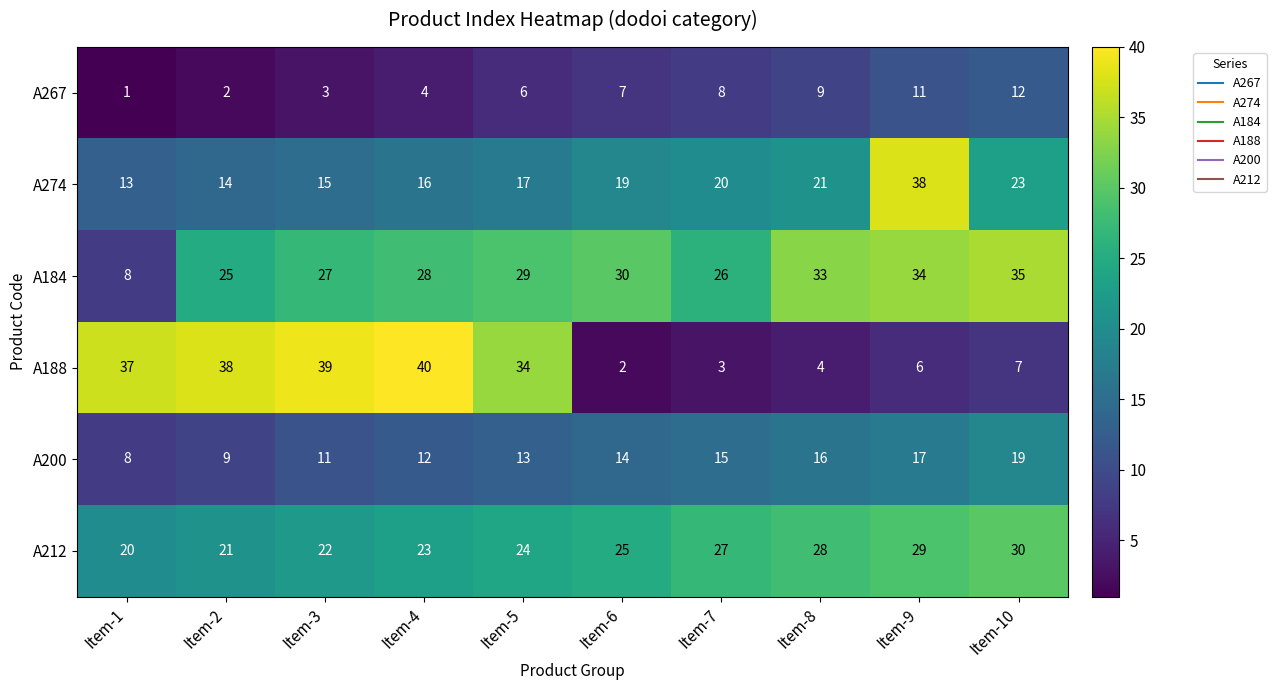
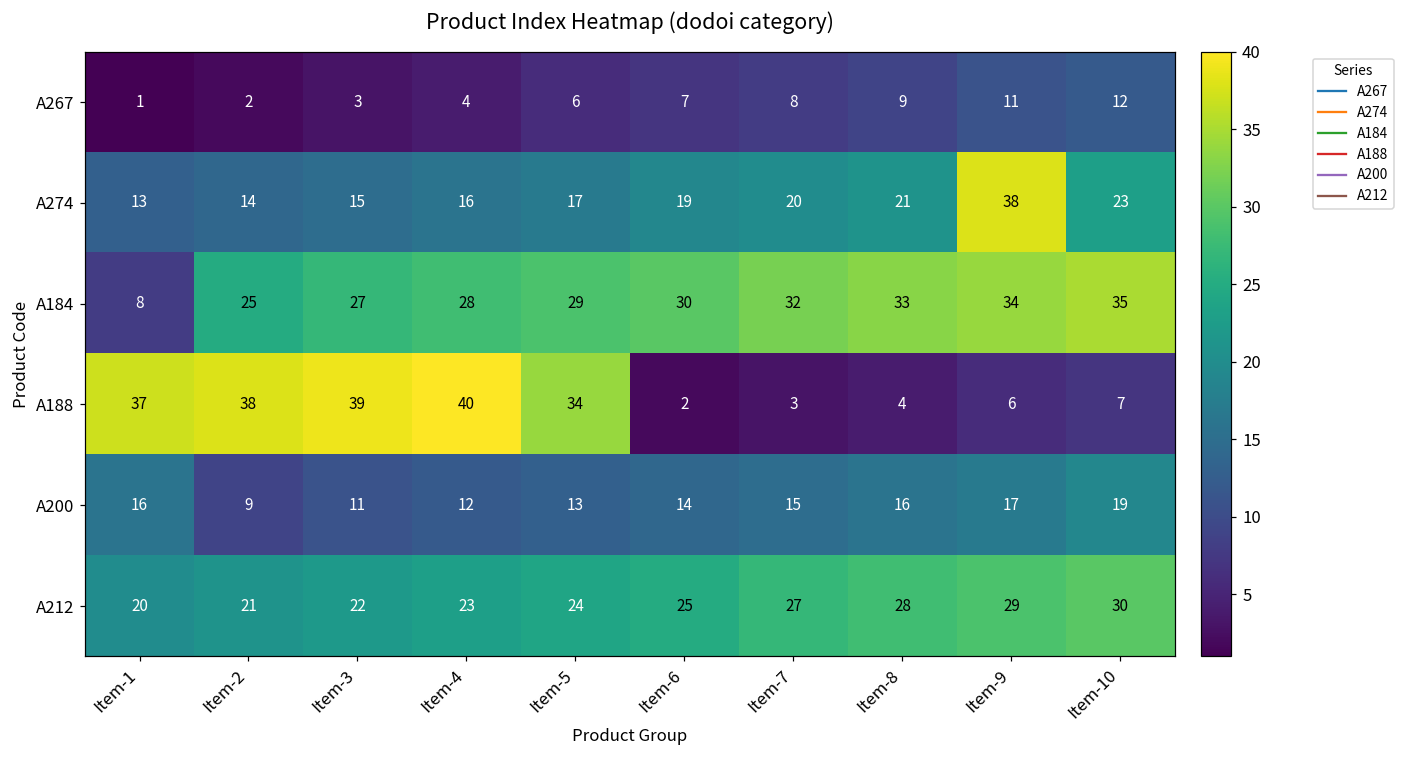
A184, Item-7: 26 -> 32
A200, Item-1: 8 -> 16
